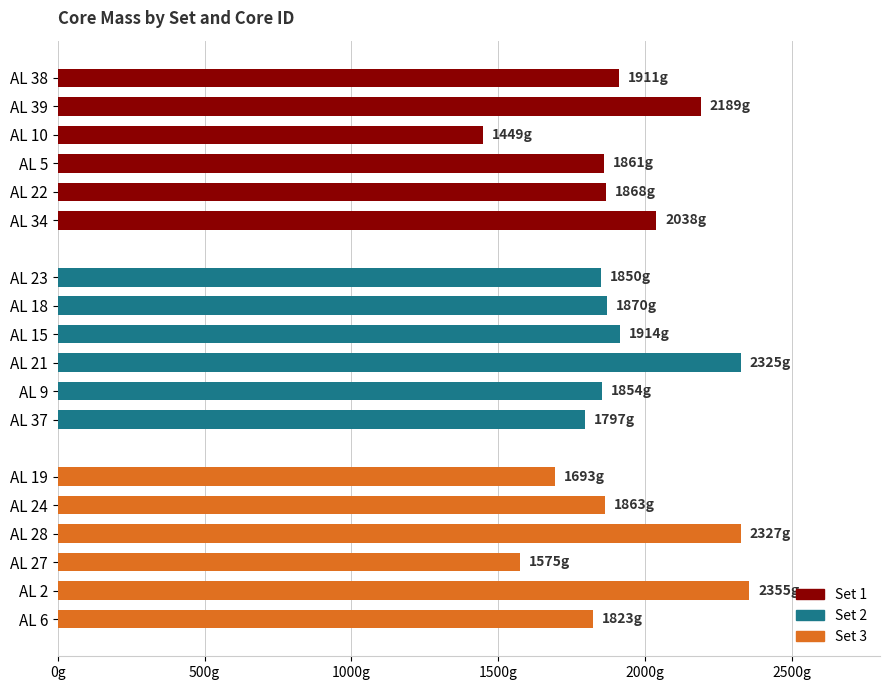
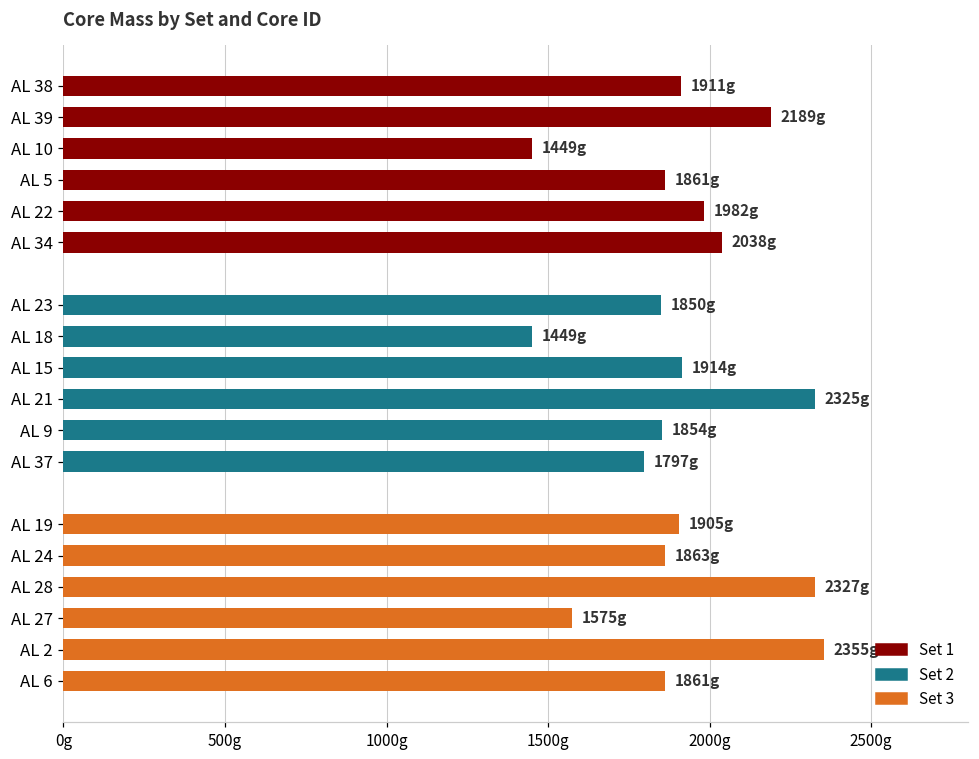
AL 22: 1868g -> 1982g
AL 18: 1870g -> 1449g
AL 19: 1693g -> 1905g
AL 6: 1823g -> 1861g
